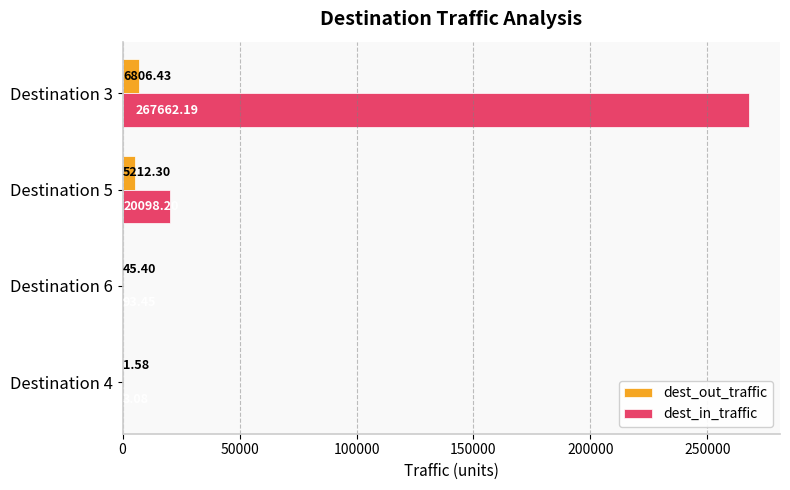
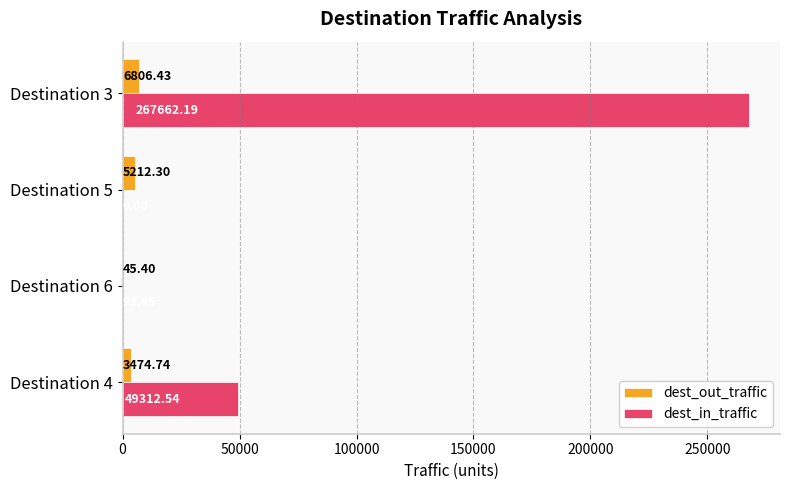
dest_in_traffic, Destination 5: 20000 -> 0
dest_out_traffic, Destination 4: 1.58 -> 3474.74
dest_in_traffic, Destination 4: 0 -> 49000
